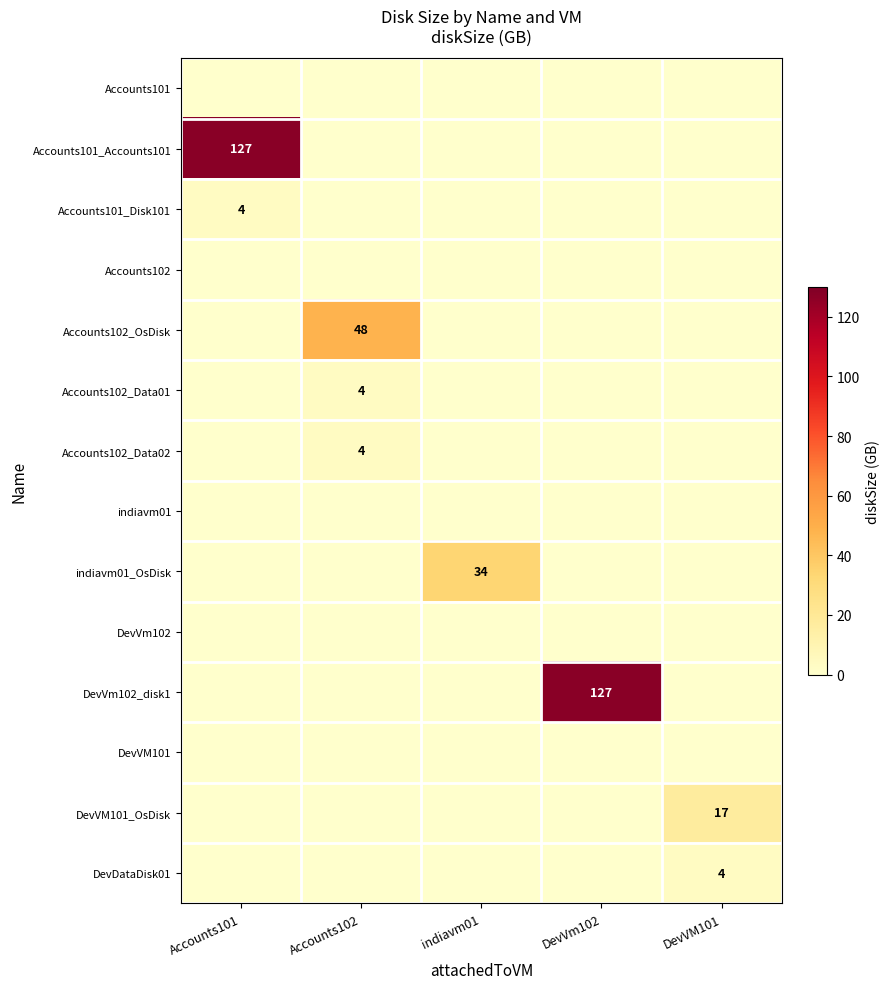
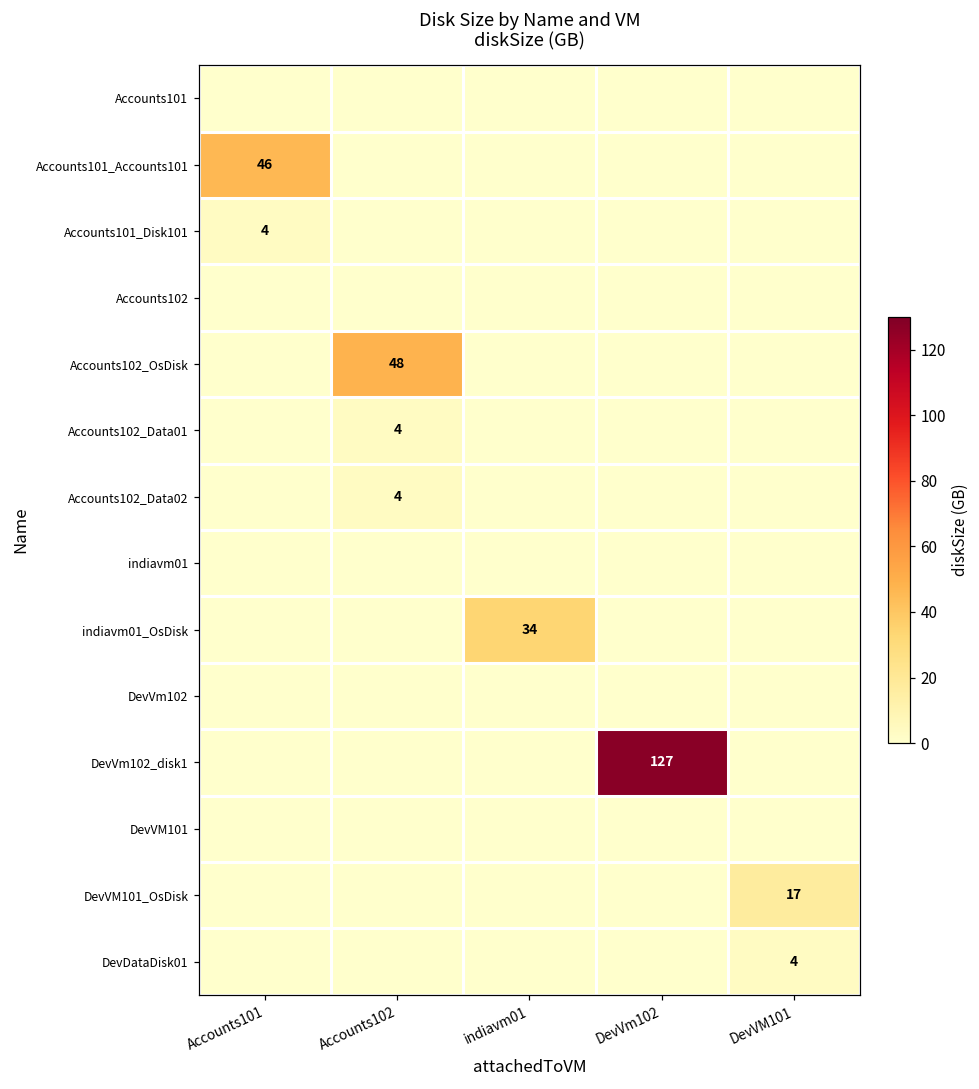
Accounts101_Accounts101, Accounts101: 127 -> 46
